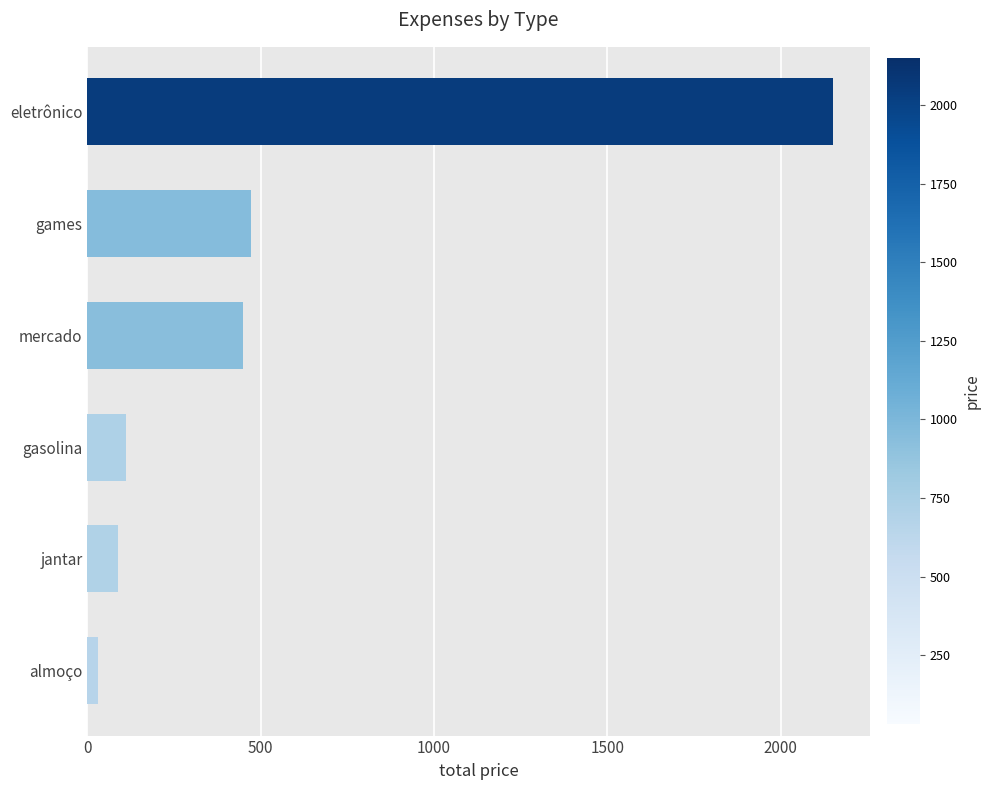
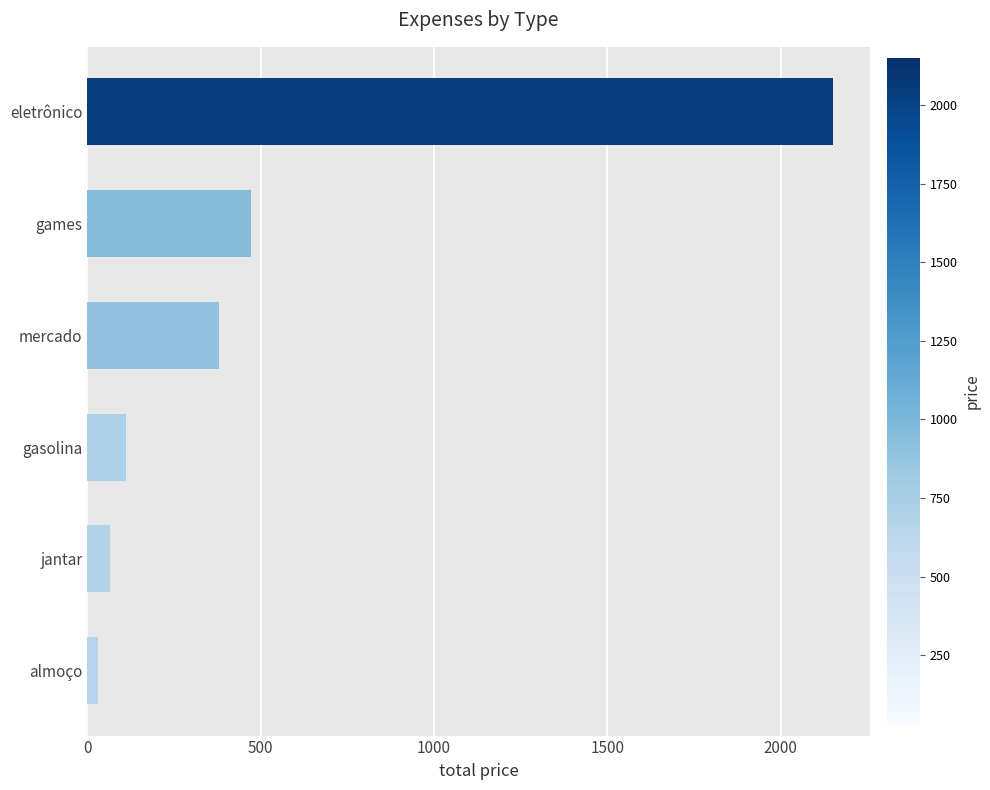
mercado: 450 -> 380
jantar: 90 -> 70
